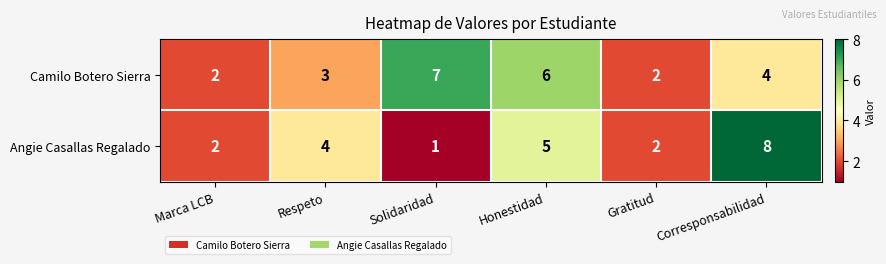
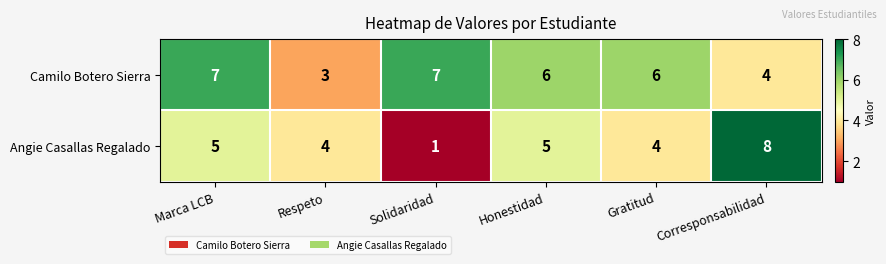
Camilo Botero Sierra, Marca LCB: 2 -> 7
Camilo Botero Sierra, Gratitud: 2 -> 6
Angie Casallas Regalado, Marca LCB: 2 -> 5
Angie Casallas Regalado, Gratitud: 2 -> 4
